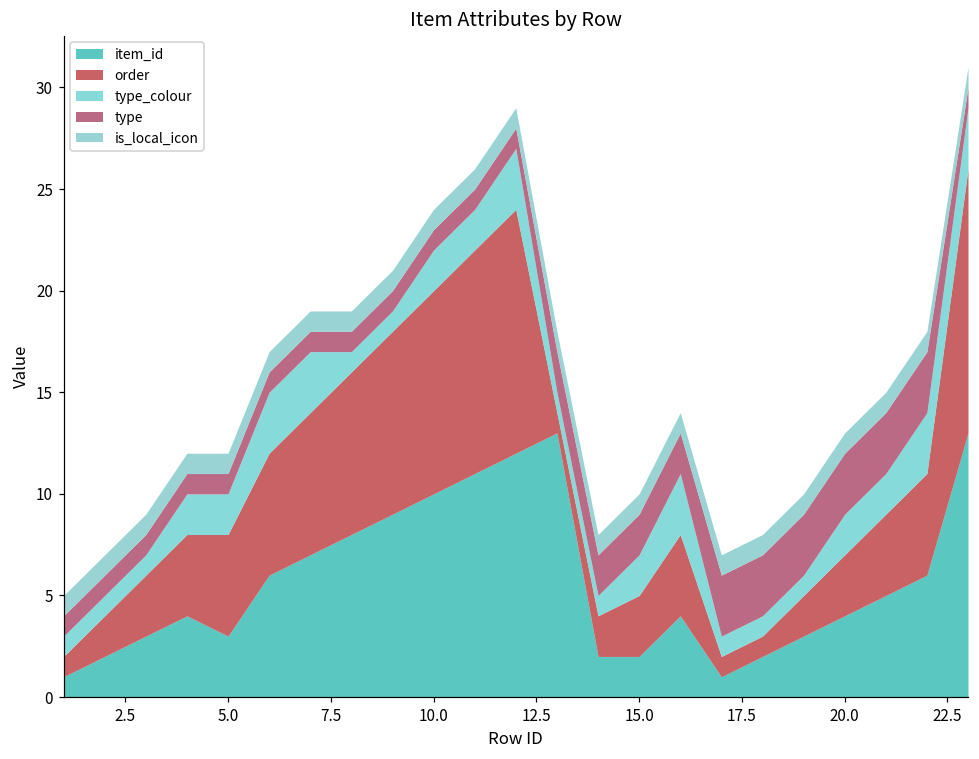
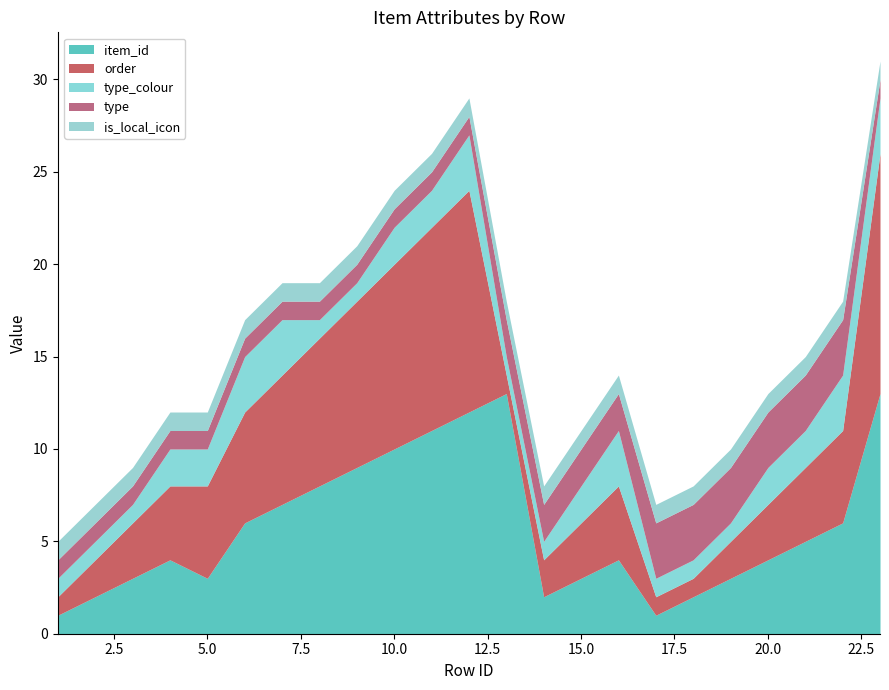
item_id, 15.0: 2 -> 3
